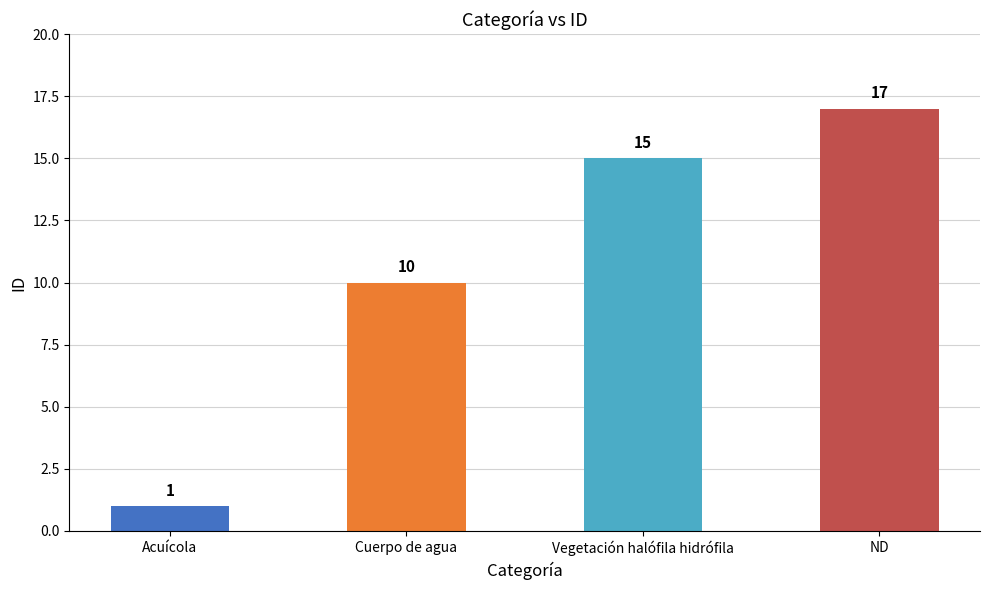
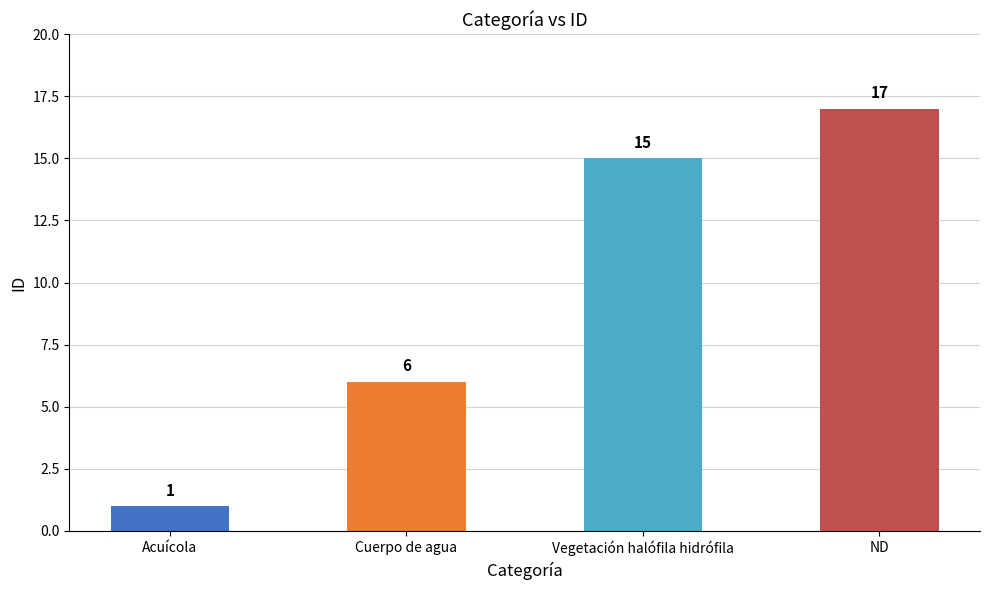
Cuerpo de agua: 10 -> 6
